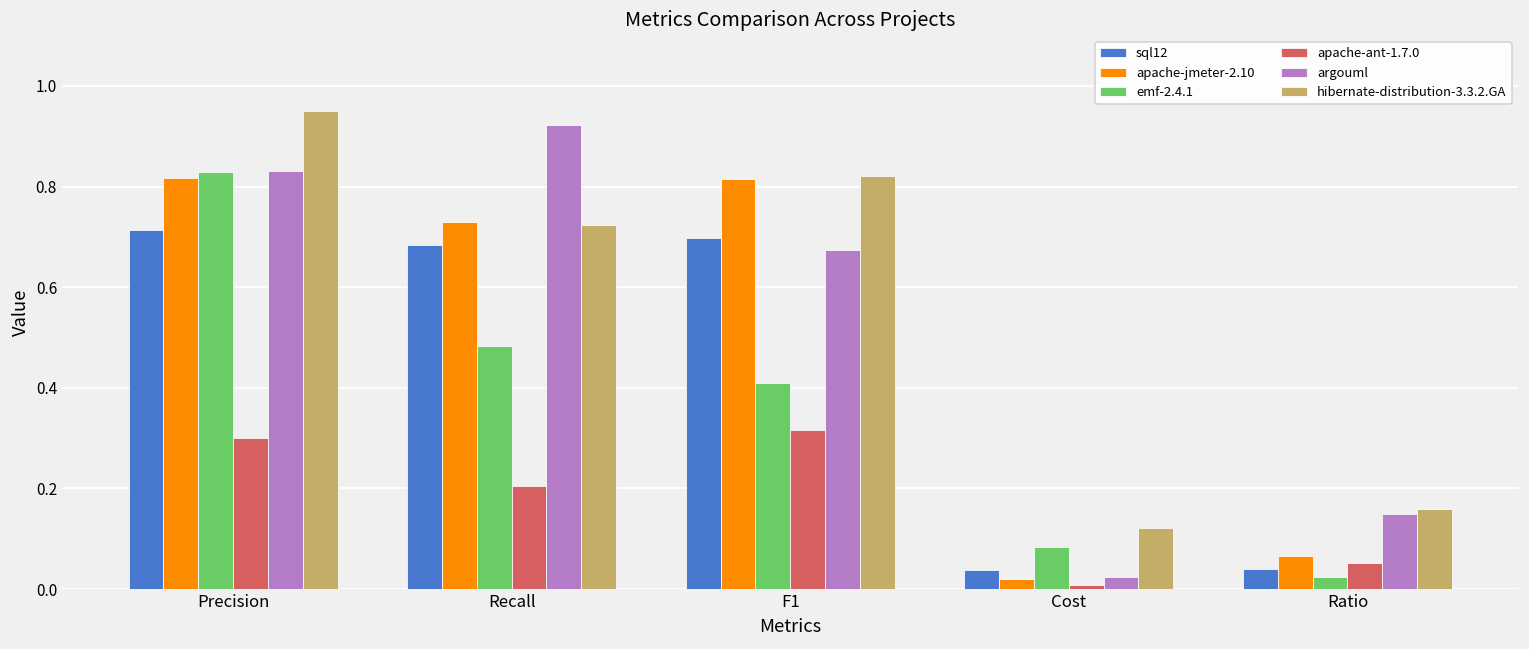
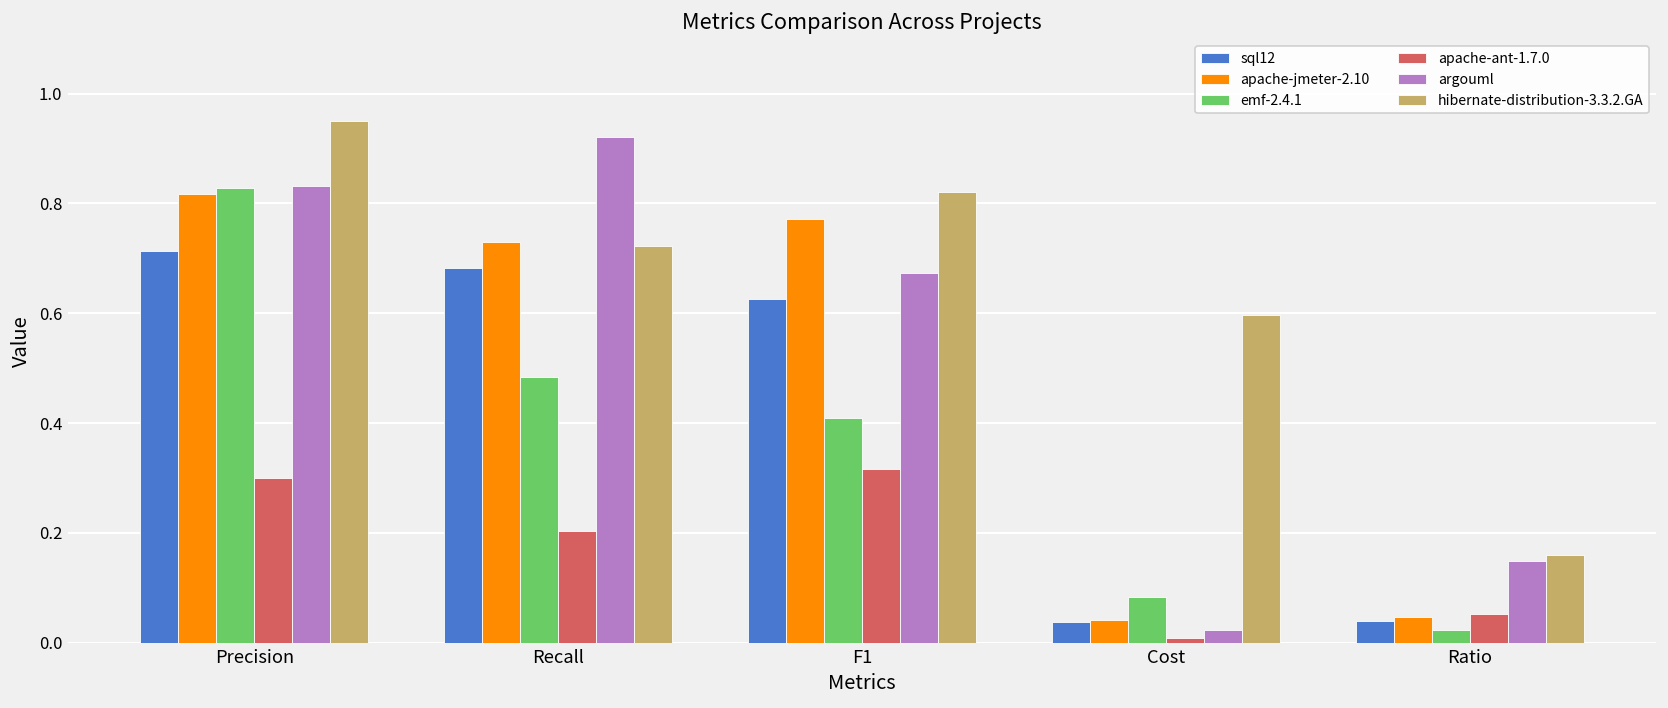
sql12, F1: 0.70 -> 0.63
apache-jmeter-2.10, F1: 0.81 -> 0.77
apache-jmeter-2.10, Cost: 0.02 -> 0.04
hibernate-distribution-3.3.2.GA, Cost: 0.12 -> 0.60
apache-jmeter-2.10, Ratio: 0.07 -> 0.05
